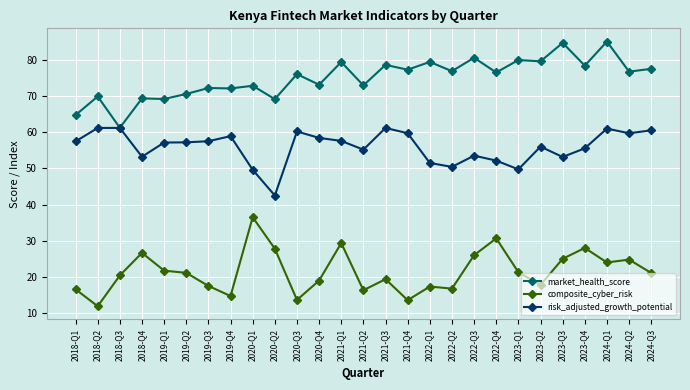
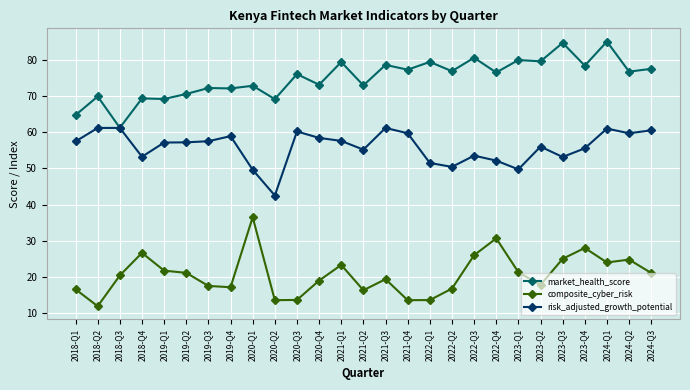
composite_cyber_risk, 2019-Q4: 15 -> 17
composite_cyber_risk, 2020-Q2: 28 -> 14
composite_cyber_risk, 2021-Q1: 29 -> 23
composite_cyber_risk, 2022-Q1: 17 -> 14
